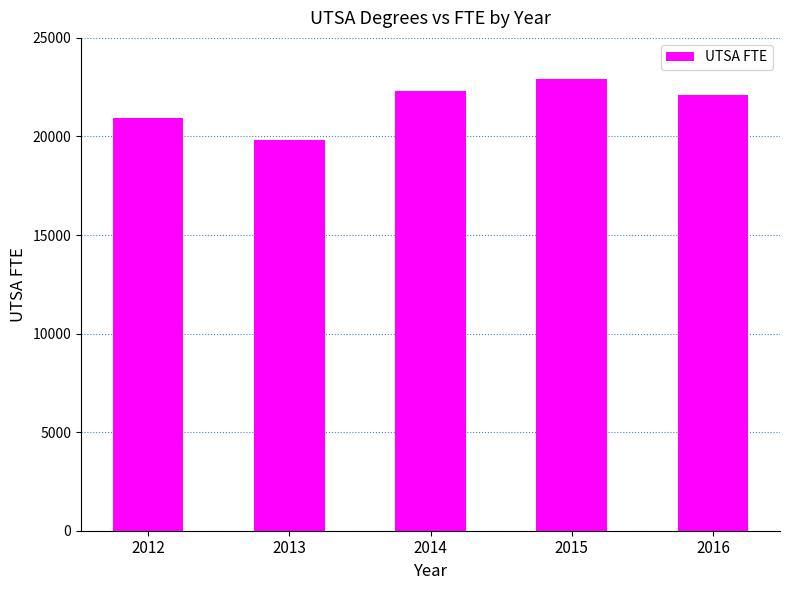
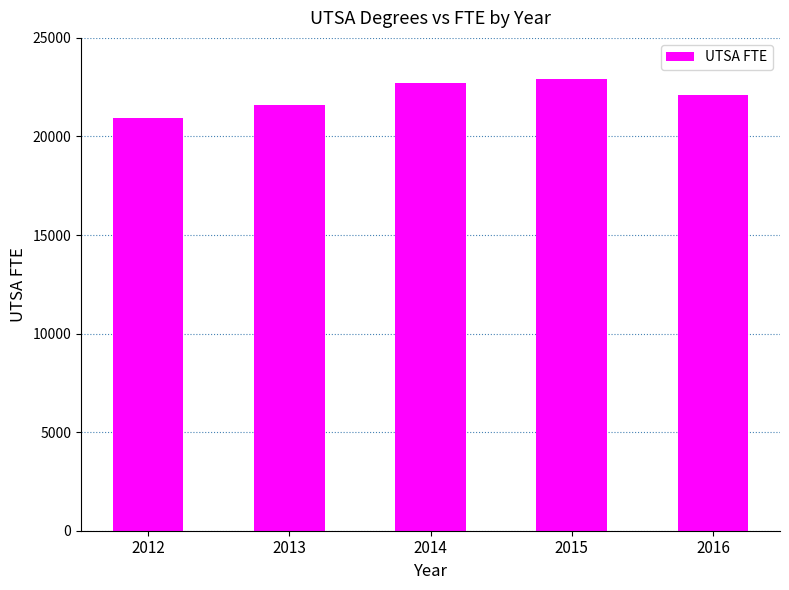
2013: 19800 -> 21600
2014: 22300 -> 22700
